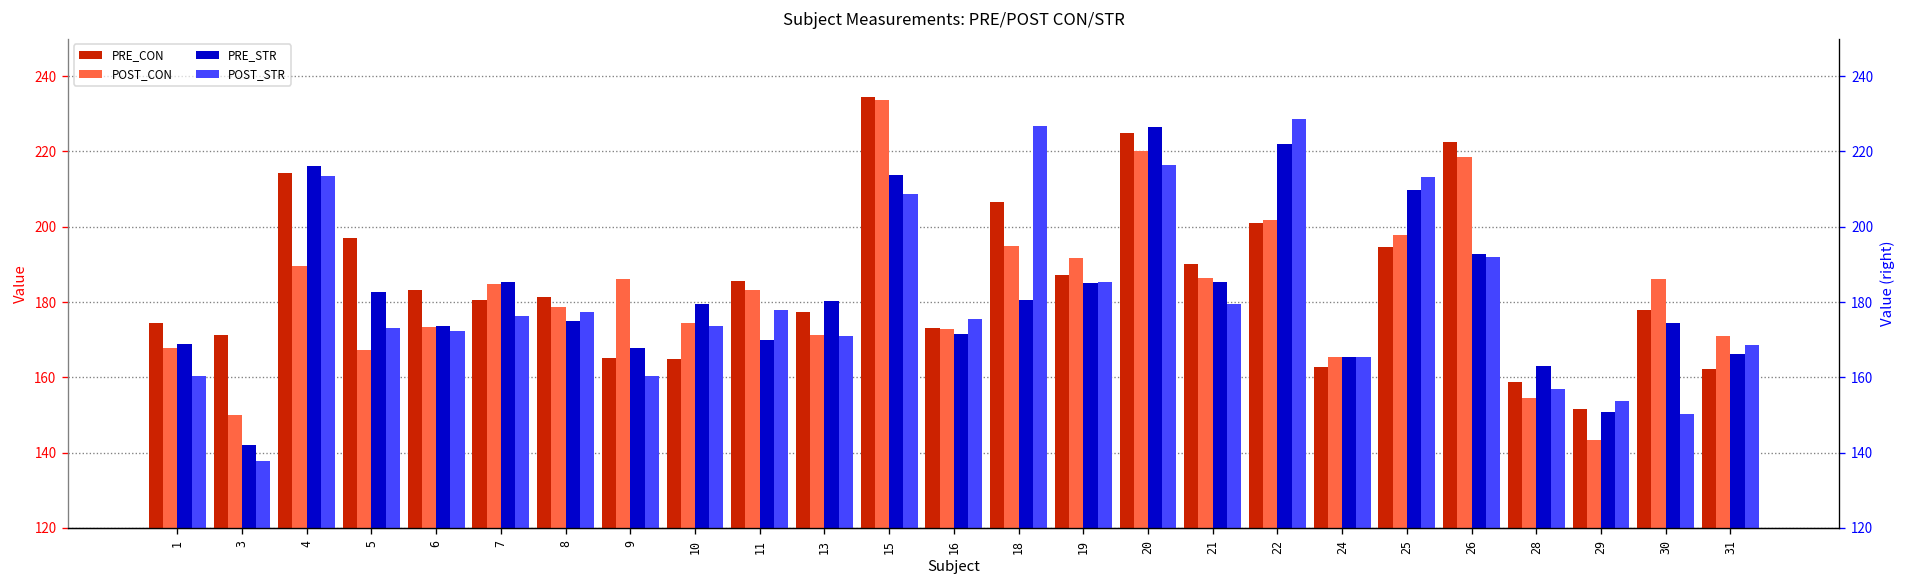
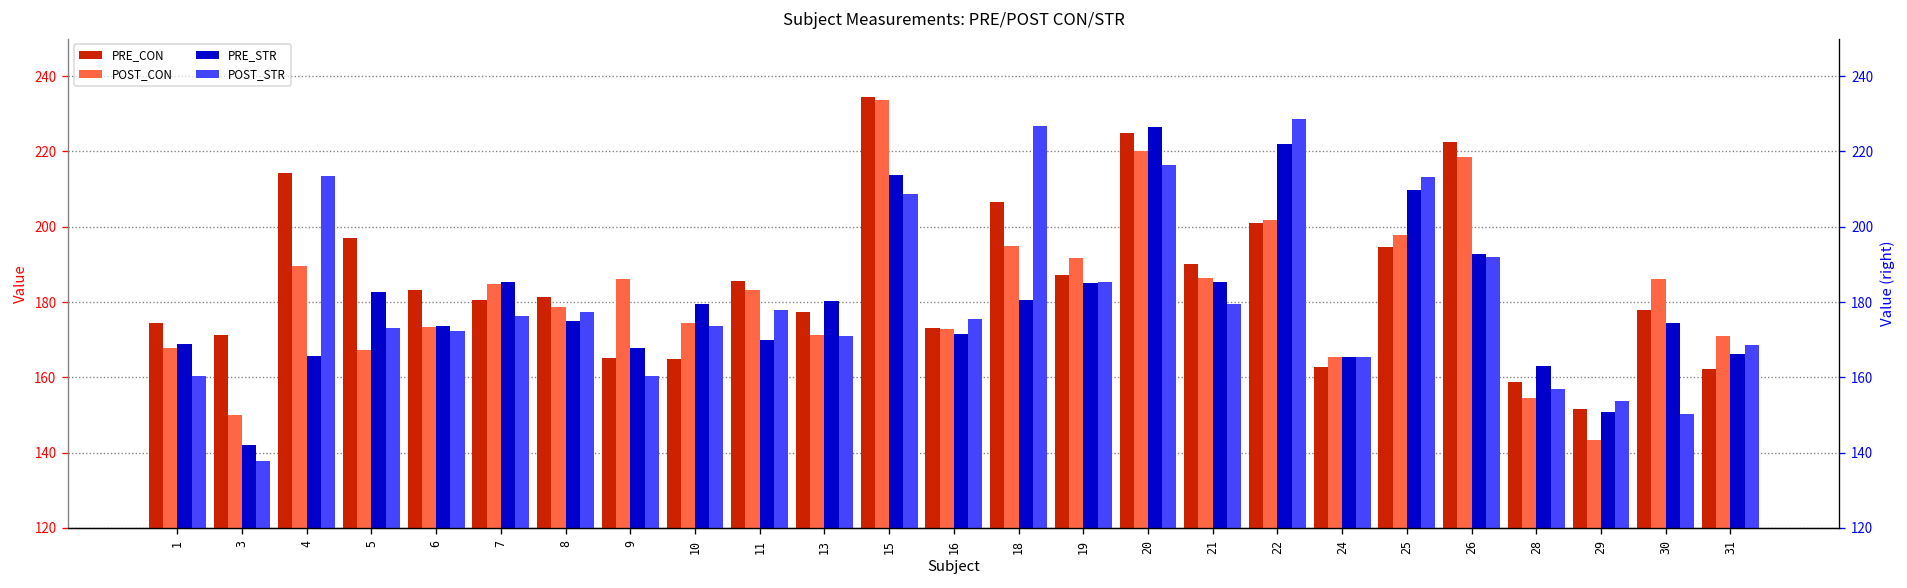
PRE_STR, 4: 216 -> 166
